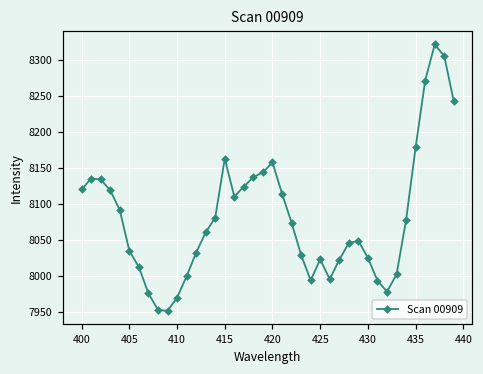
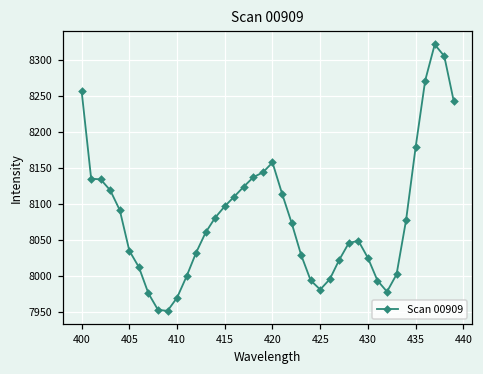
400: 8120 -> 8260
415: 8160 -> 8100
425: 8020 -> 7980
